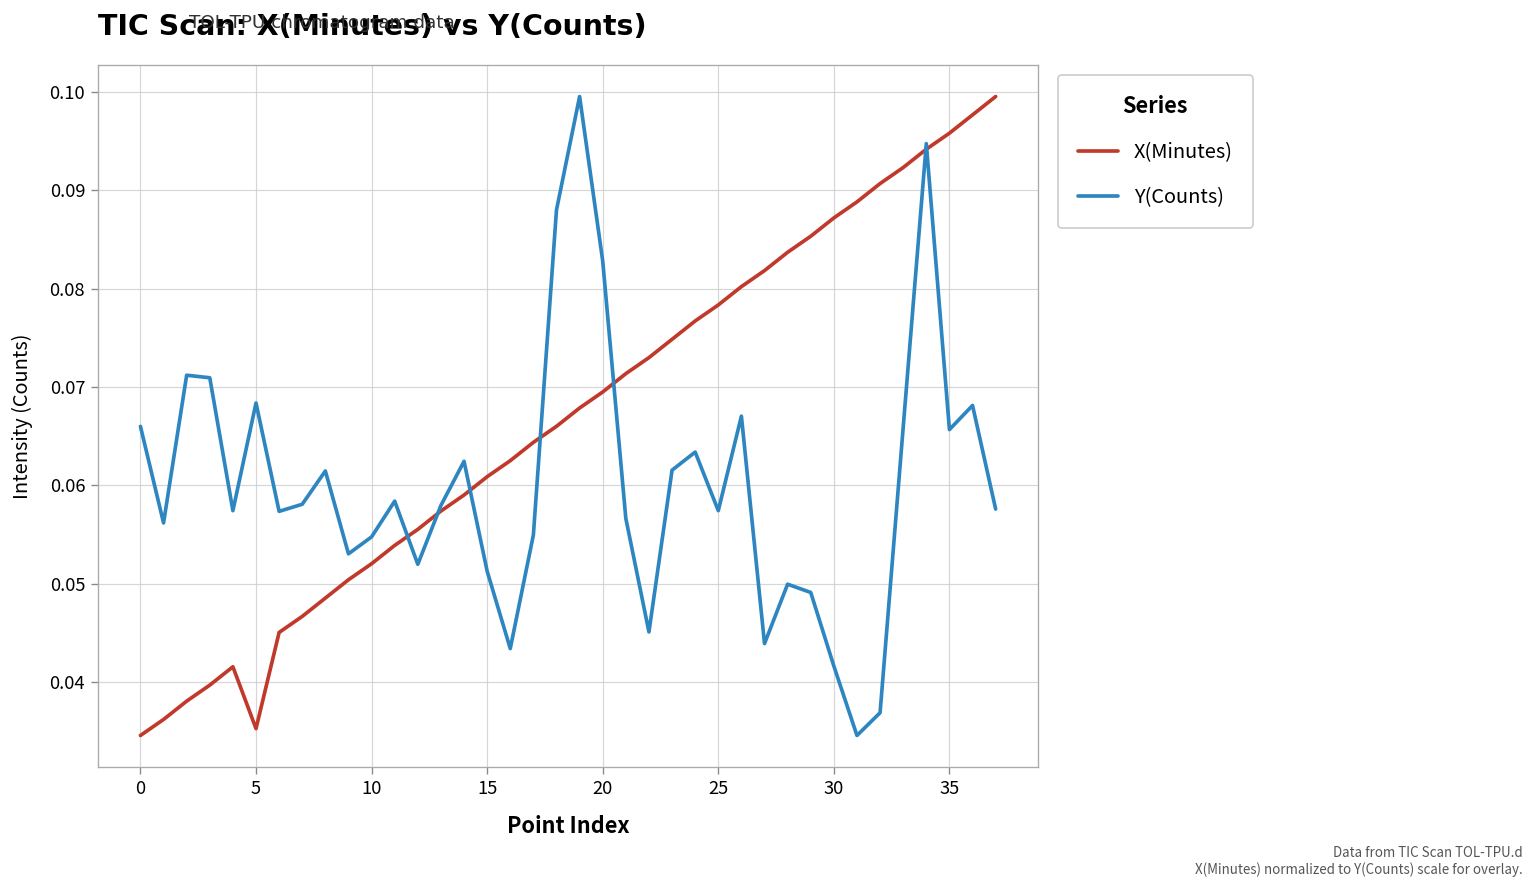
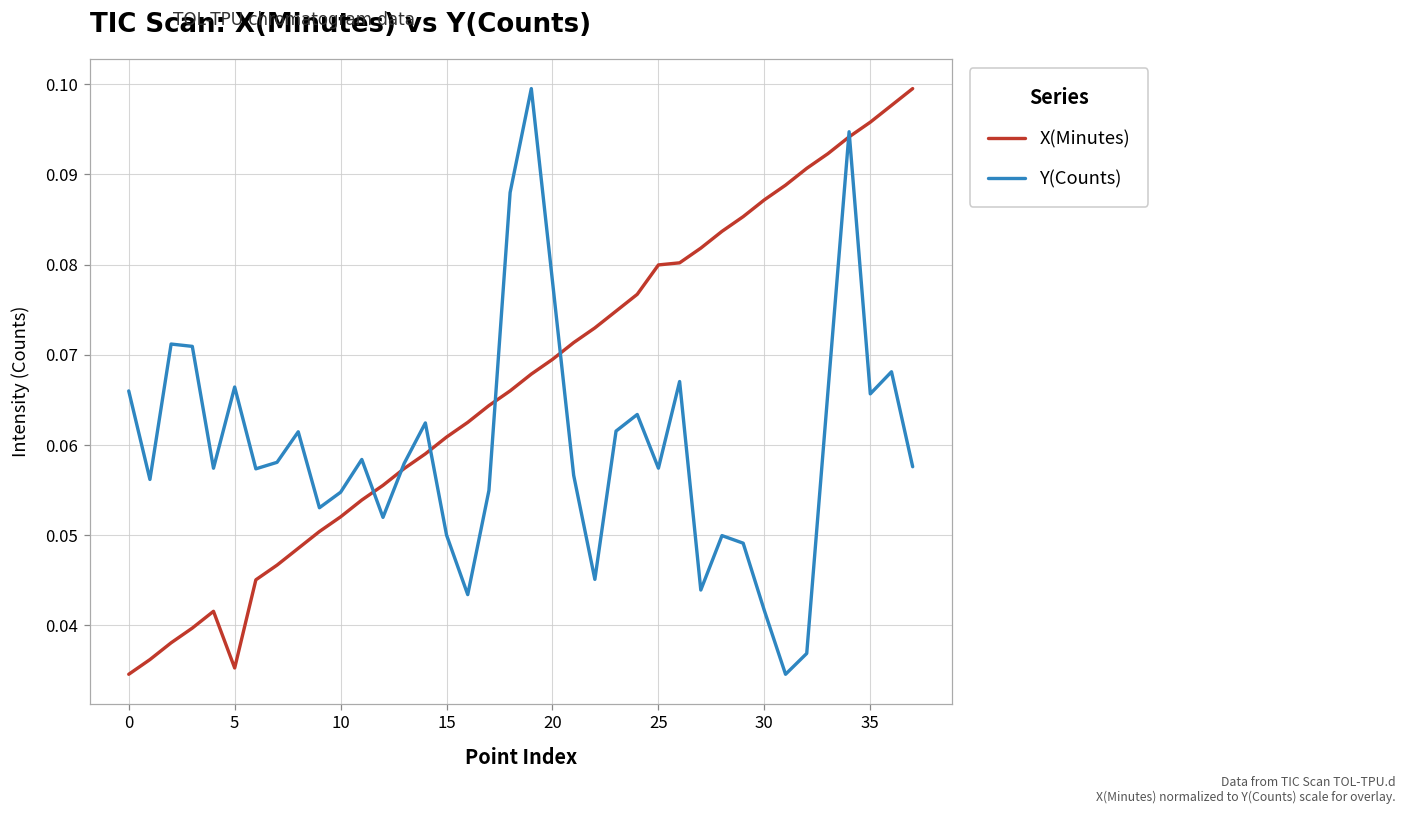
Y(Counts), 5: 0.068 -> 0.066
Y(Counts), 15: 0.051 -> 0.050
Y(Counts), 20: 0.083 -> 0.078
X(Minutes), 25: 0.078 -> 0.080
